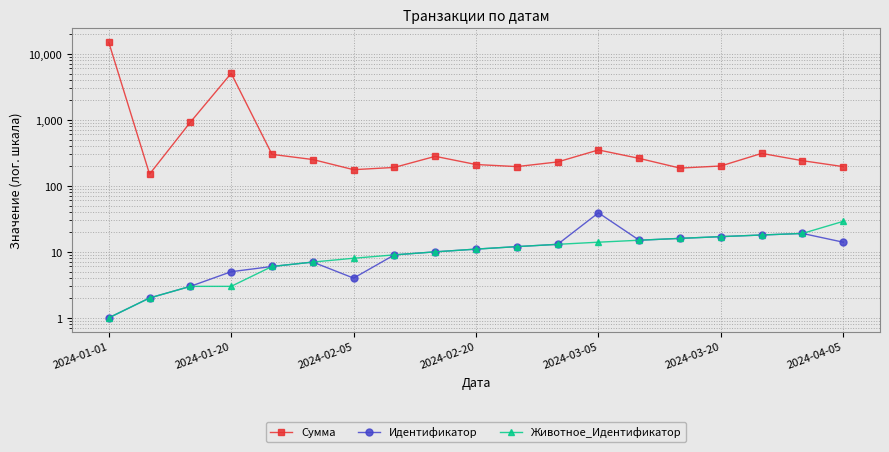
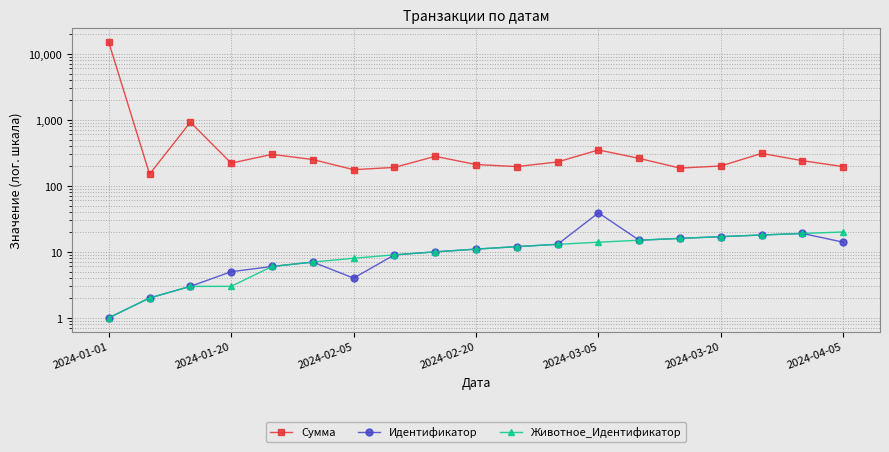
Сумма, 2024-01-20: 5,000 -> 220
Животное_Идентификатор, 2024-04-05: 30 -> 20
